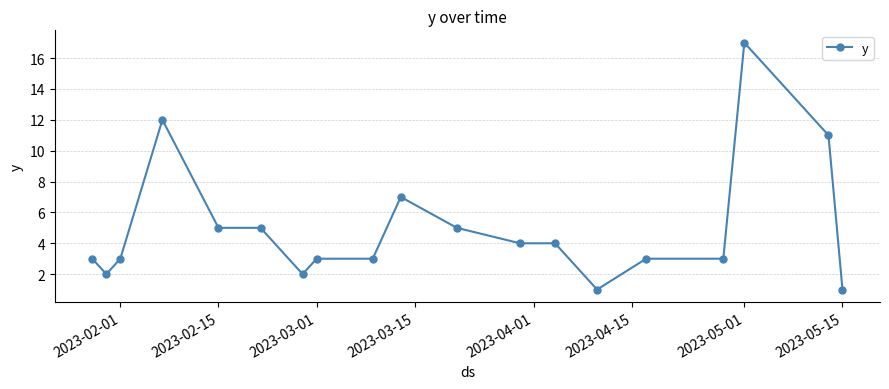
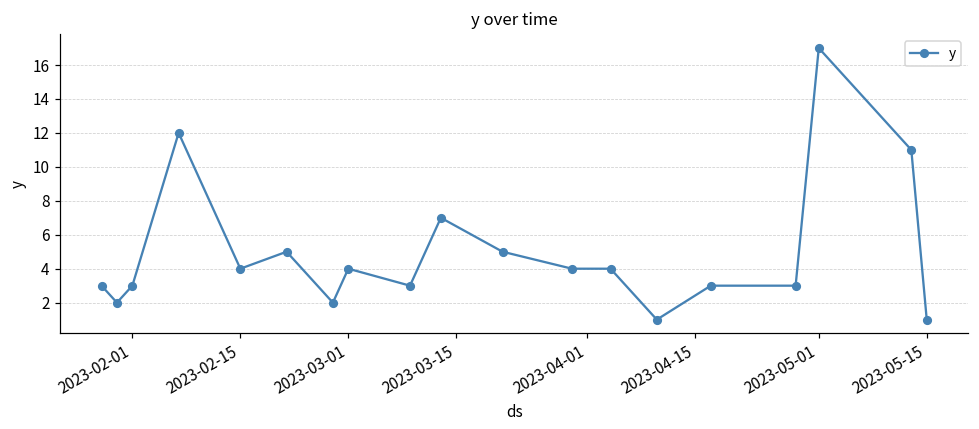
2023-02-15: 5 -> 4
2023-03-01: 3 -> 4
